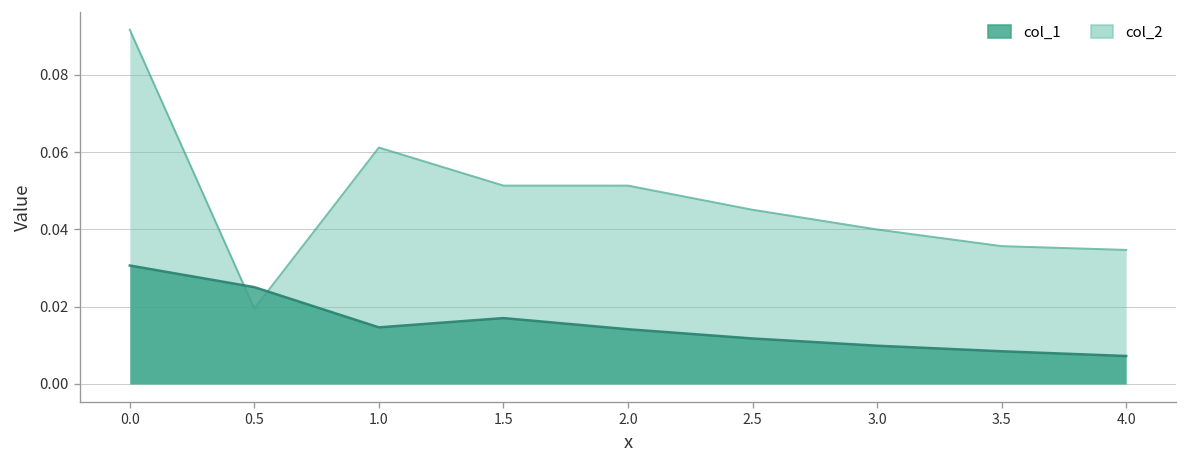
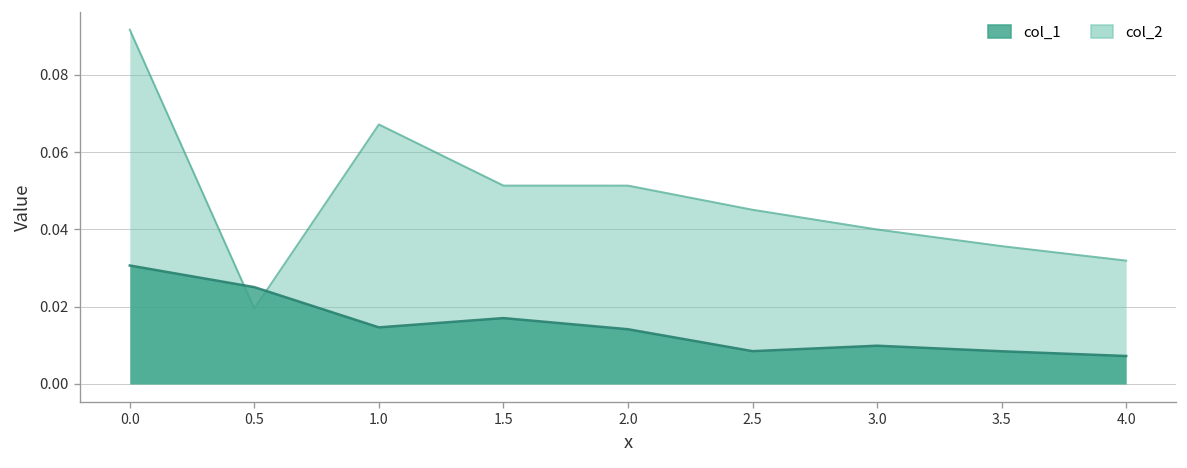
col_2, 1.0: 0.061 -> 0.067
col_1, 2.5: 0.012 -> 0.008
col_2, 4.0: 0.035 -> 0.032
